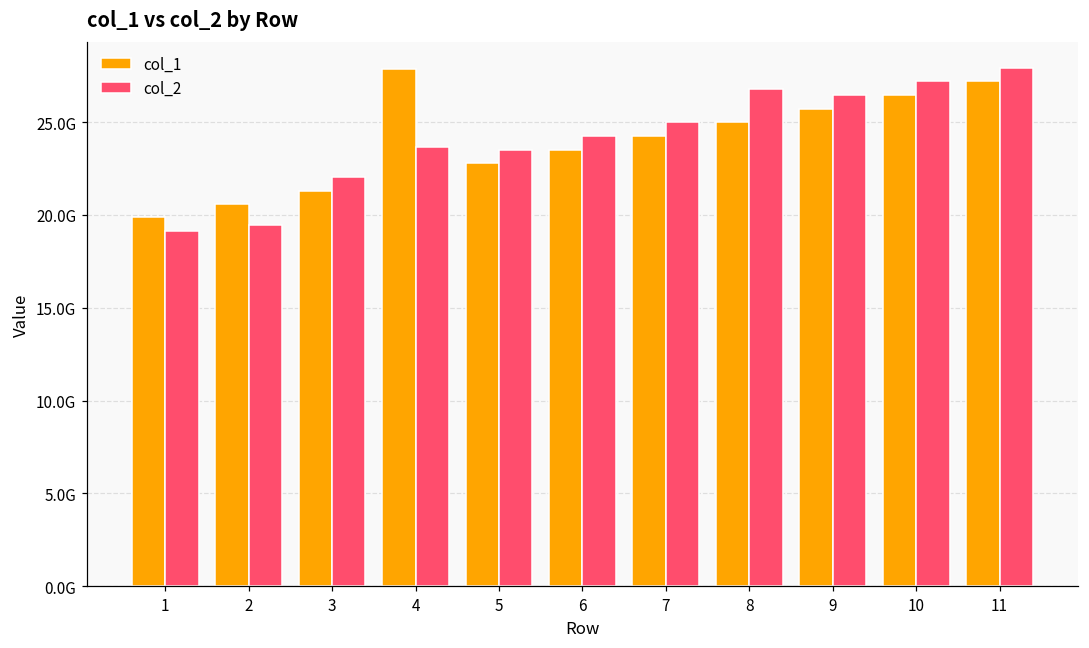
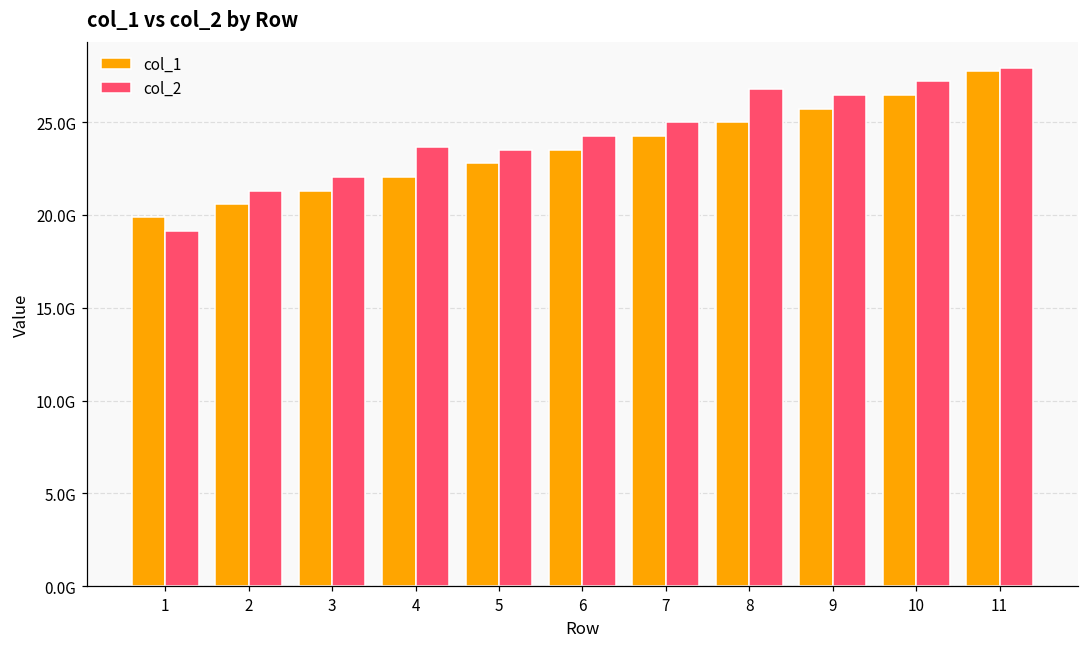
col_2, 2: 19500000000 -> 21300000000
col_1, 4: 27800000000 -> 22100000000
col_1, 11: 27200000000 -> 27800000000
